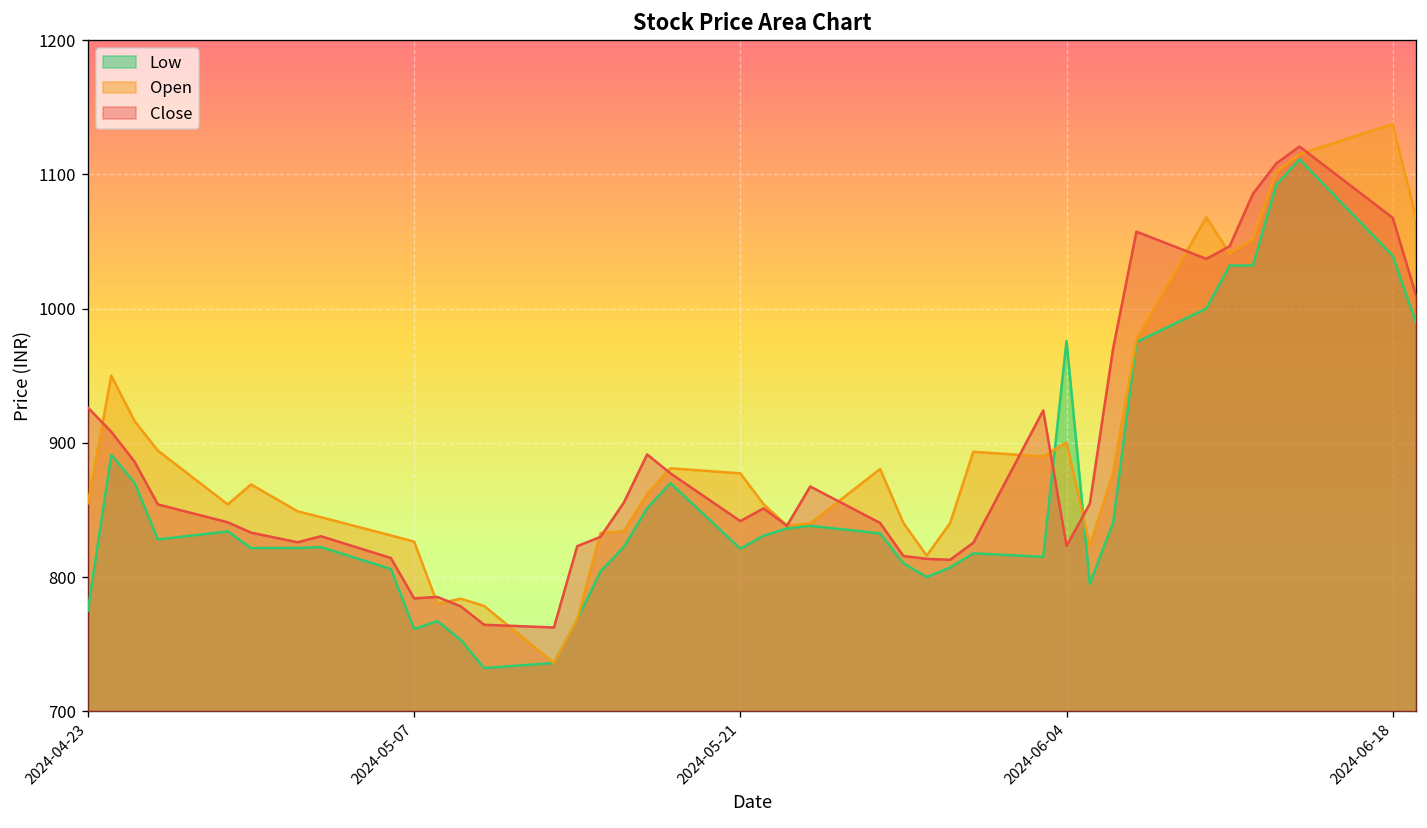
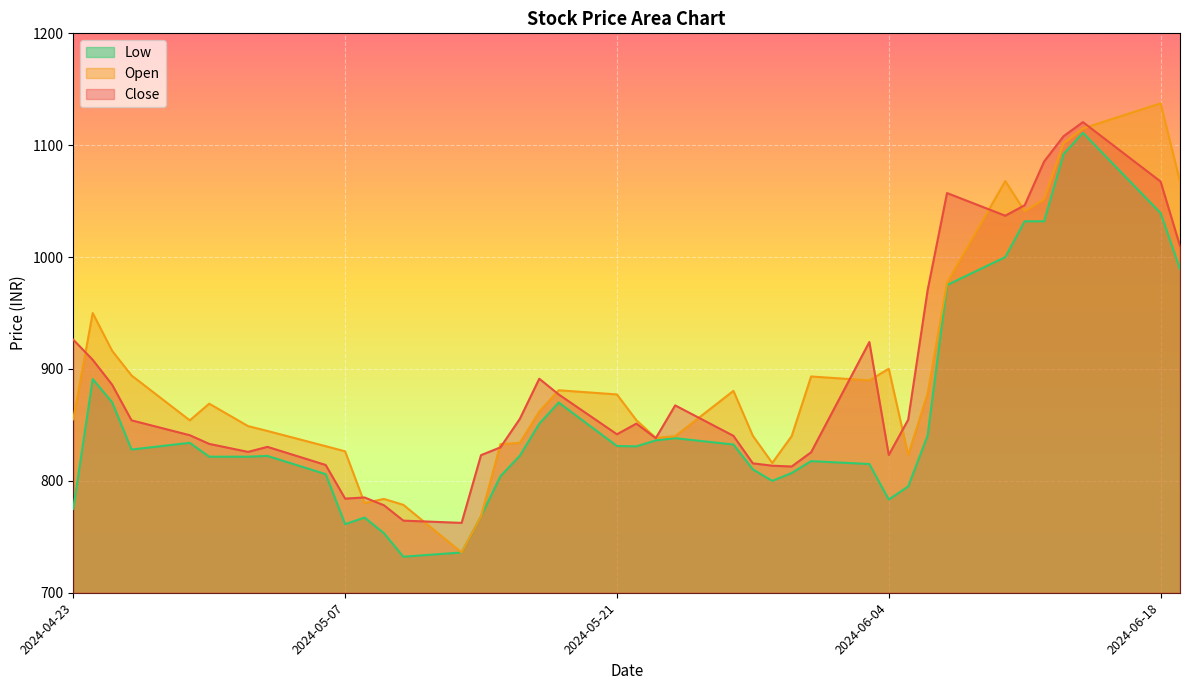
Low, 2024-05-21: 821 -> 831
Low, 2024-06-04: 976 -> 783
